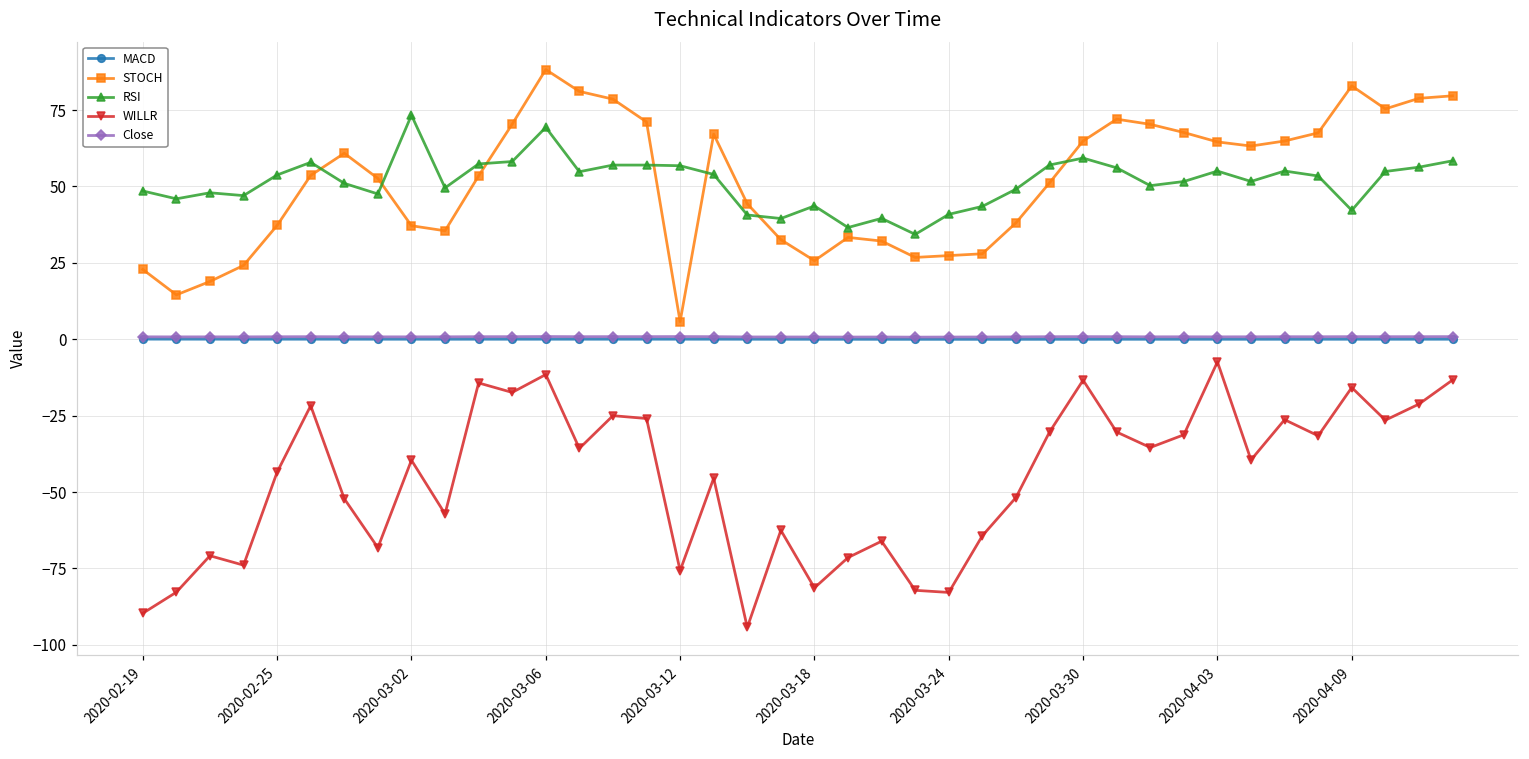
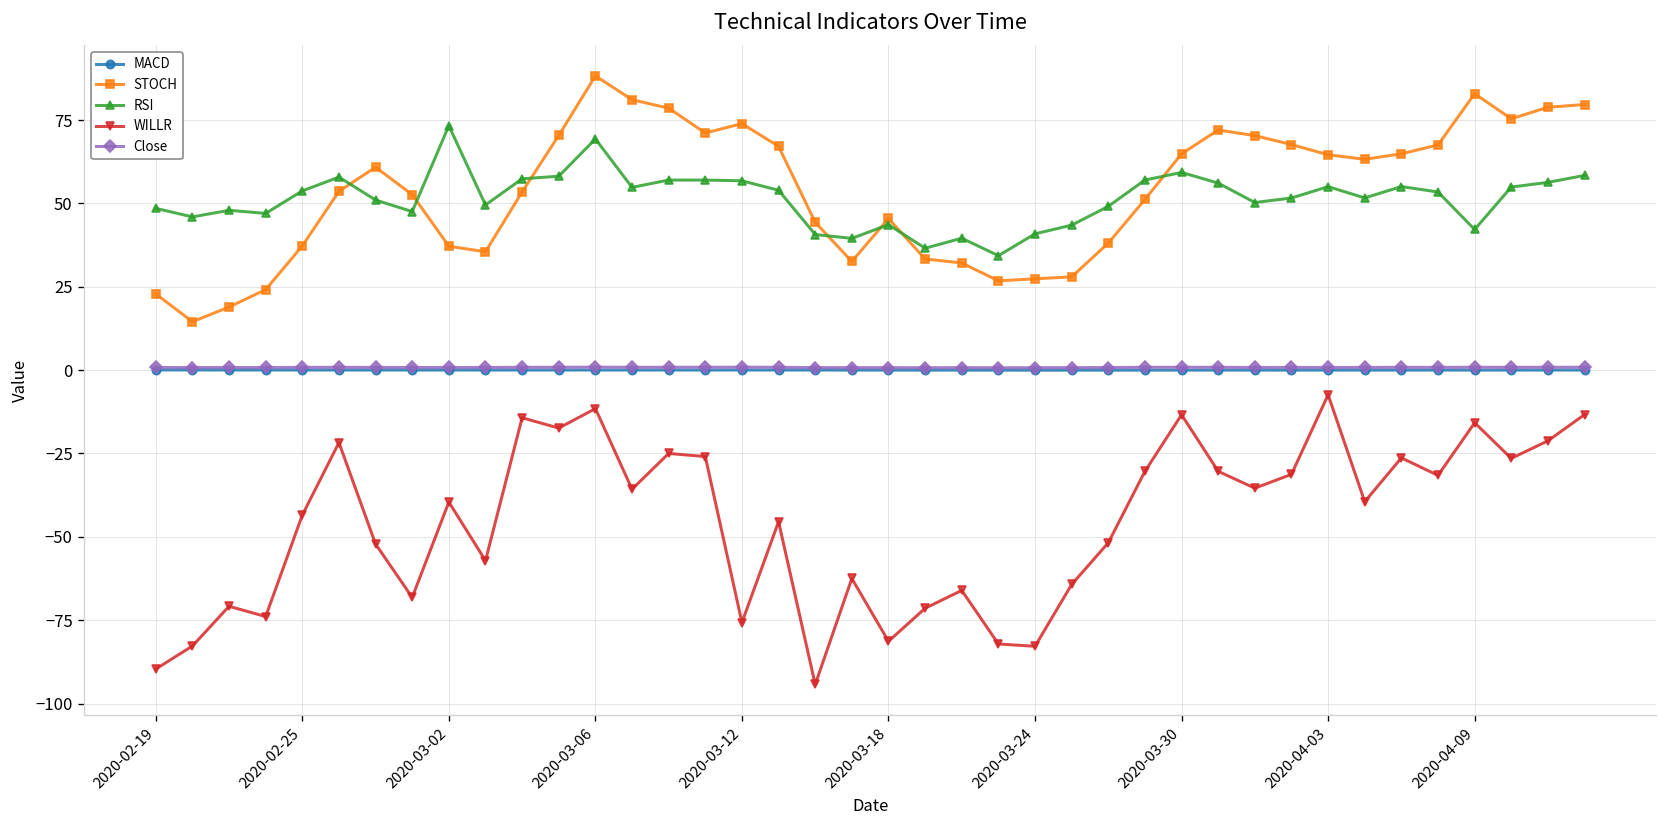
STOCH, 2020-03-12: 6 -> 74
STOCH, 2020-03-18: 26 -> 45
